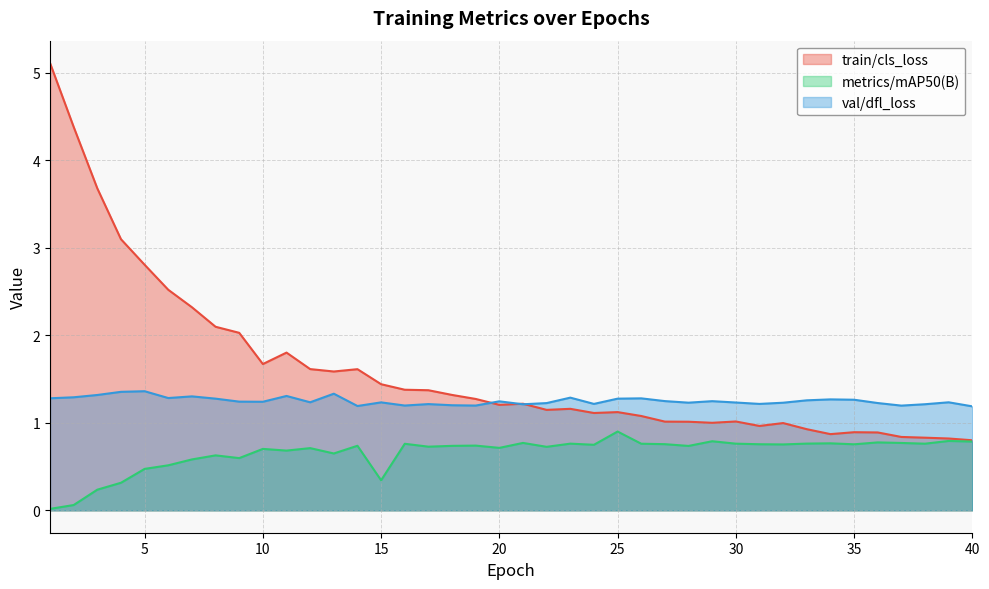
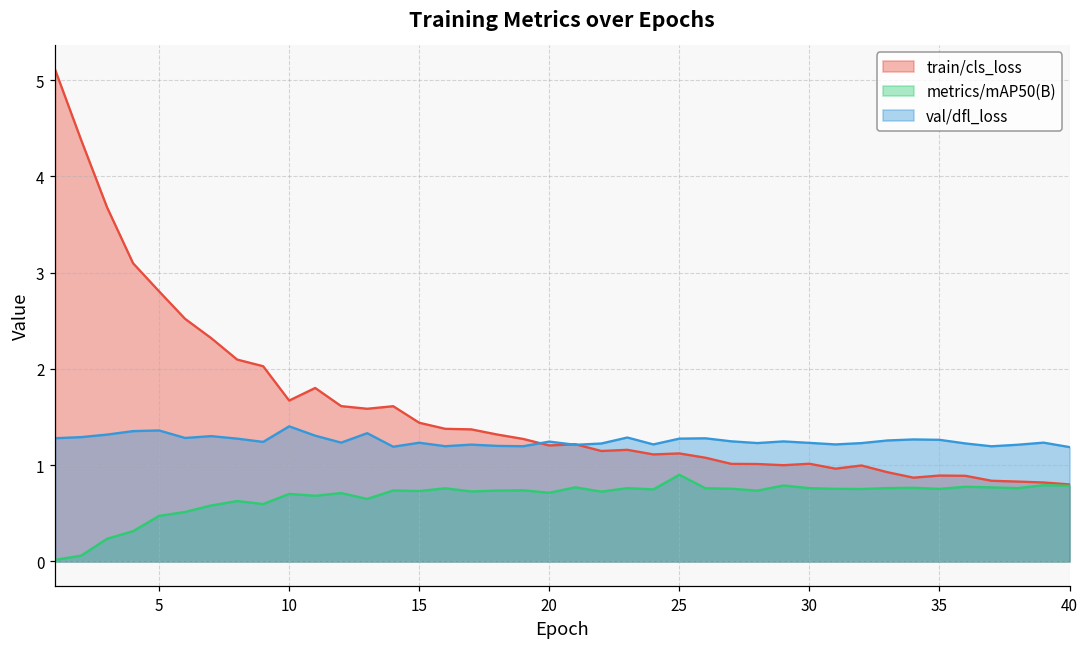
val/dfl_loss, 10: 1.2 -> 1.4
metrics/mAP50(B), 15: 0.3 -> 0.7
